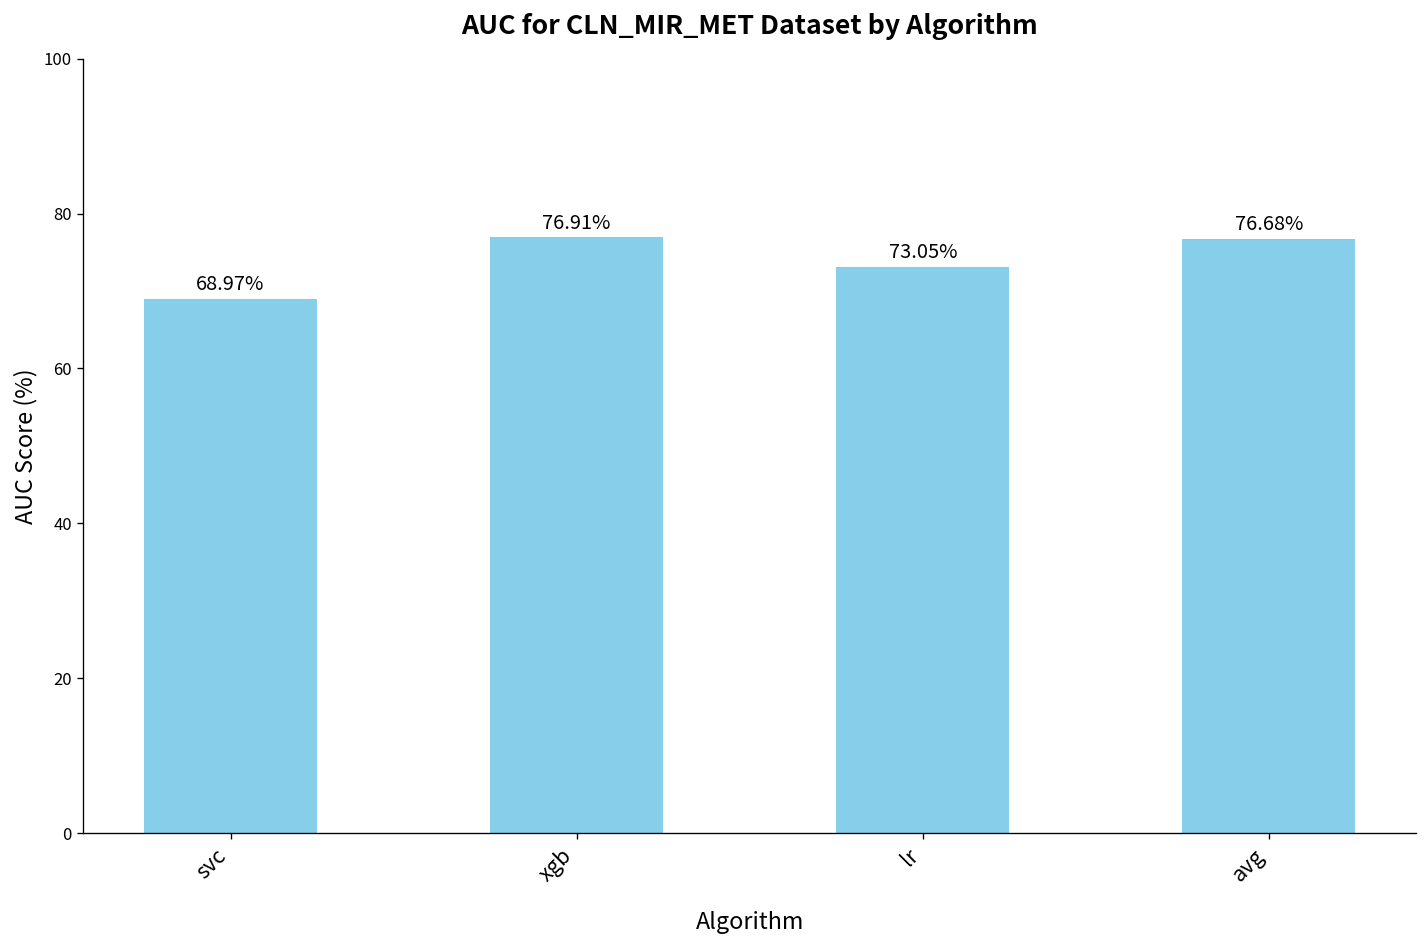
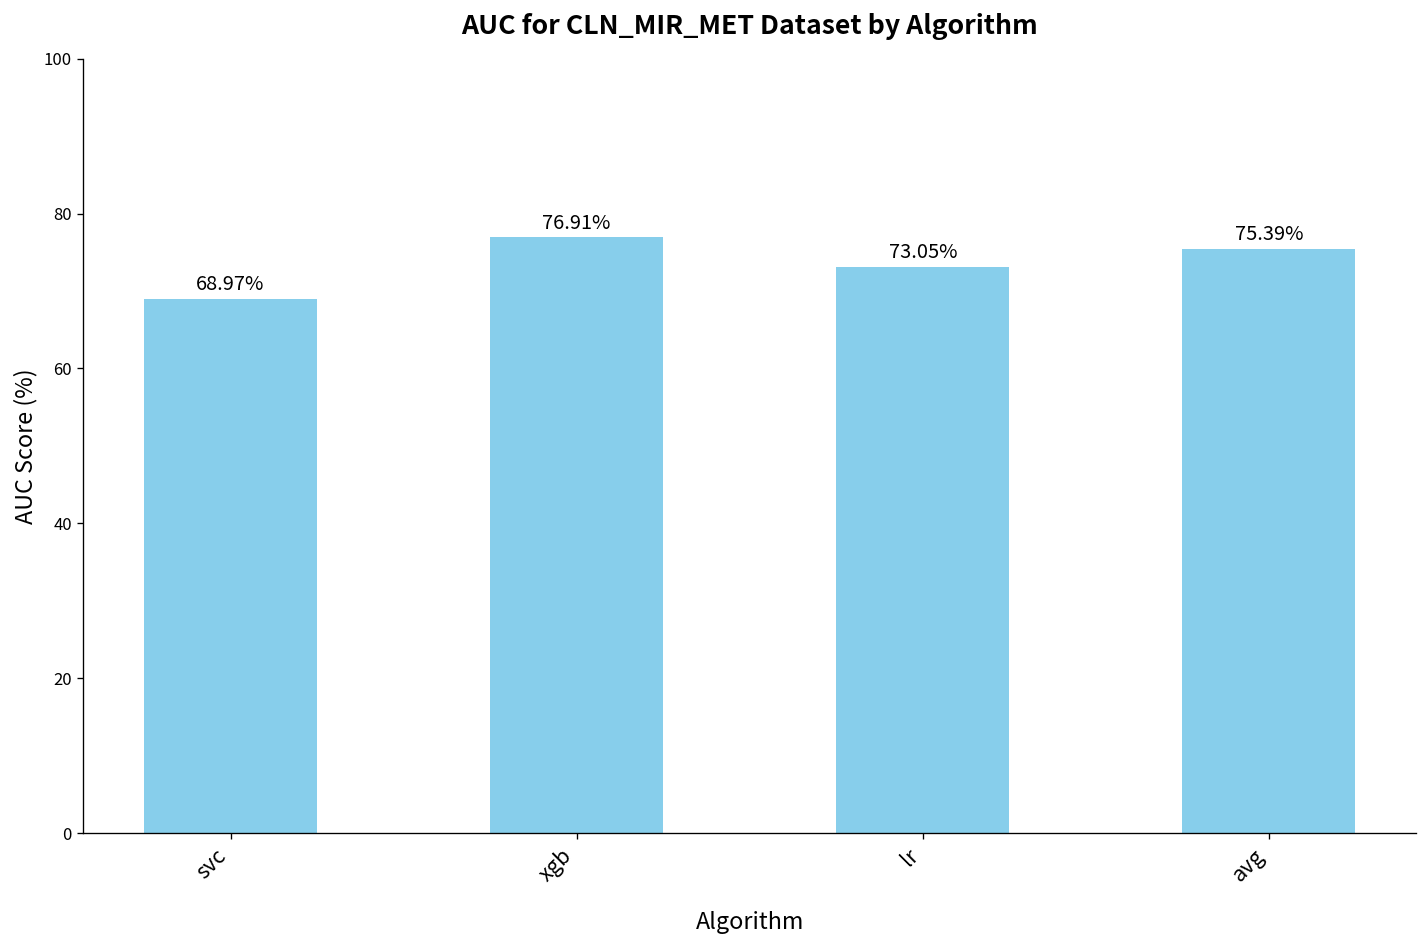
avg: 76.68% -> 75.39%
